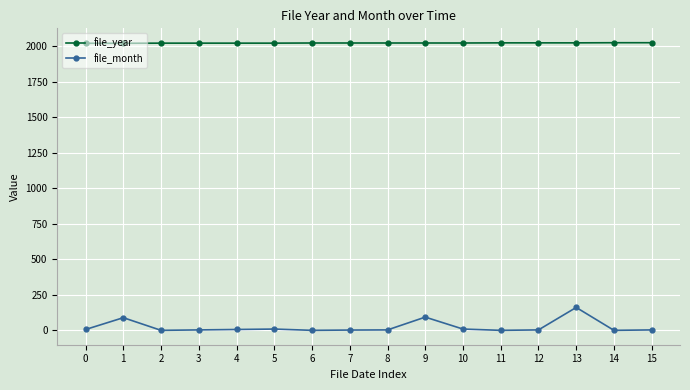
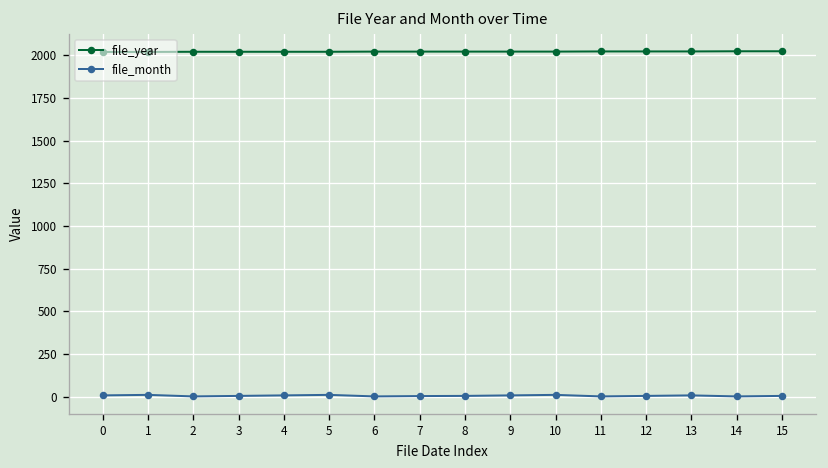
file_month, 1: 90 -> 10
file_month, 9: 90 -> 10
file_month, 13: 160 -> 10
